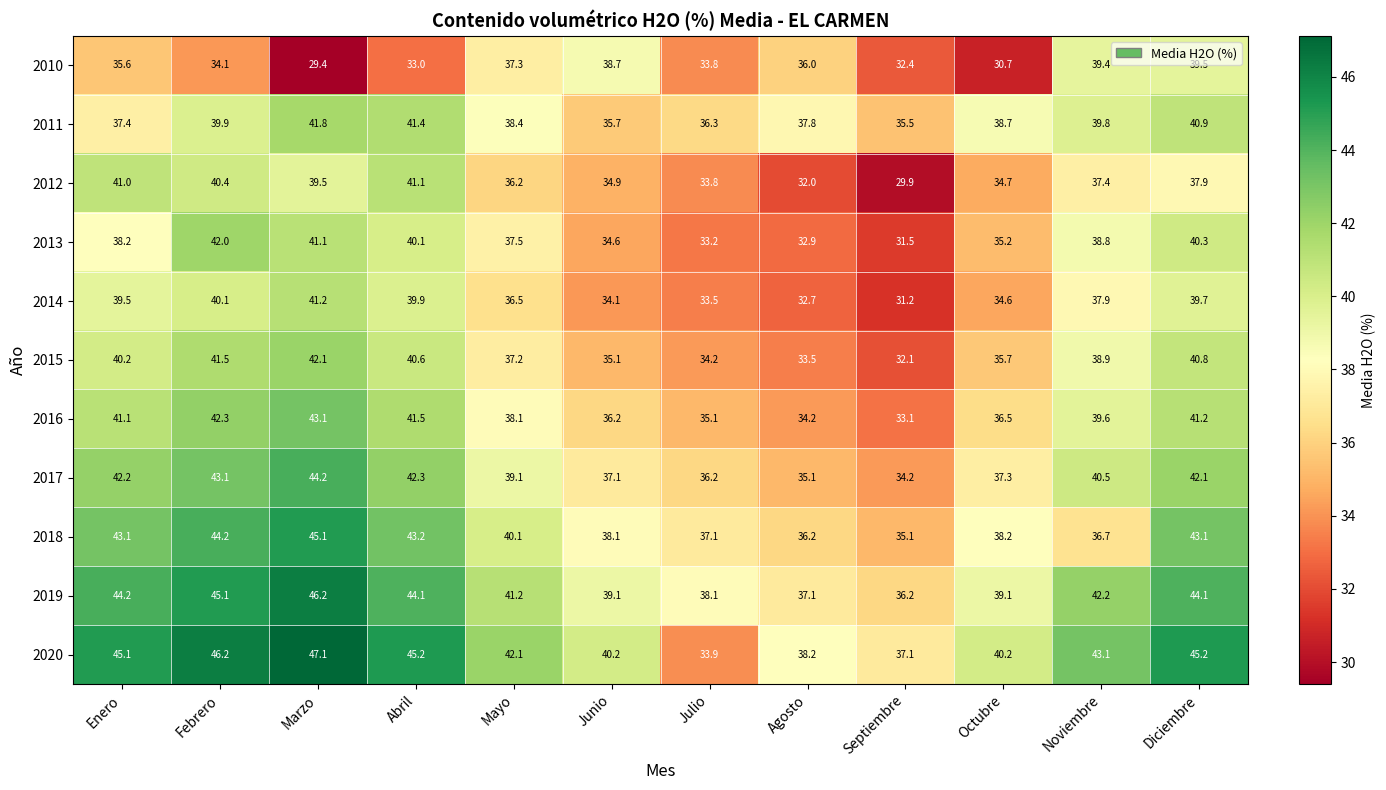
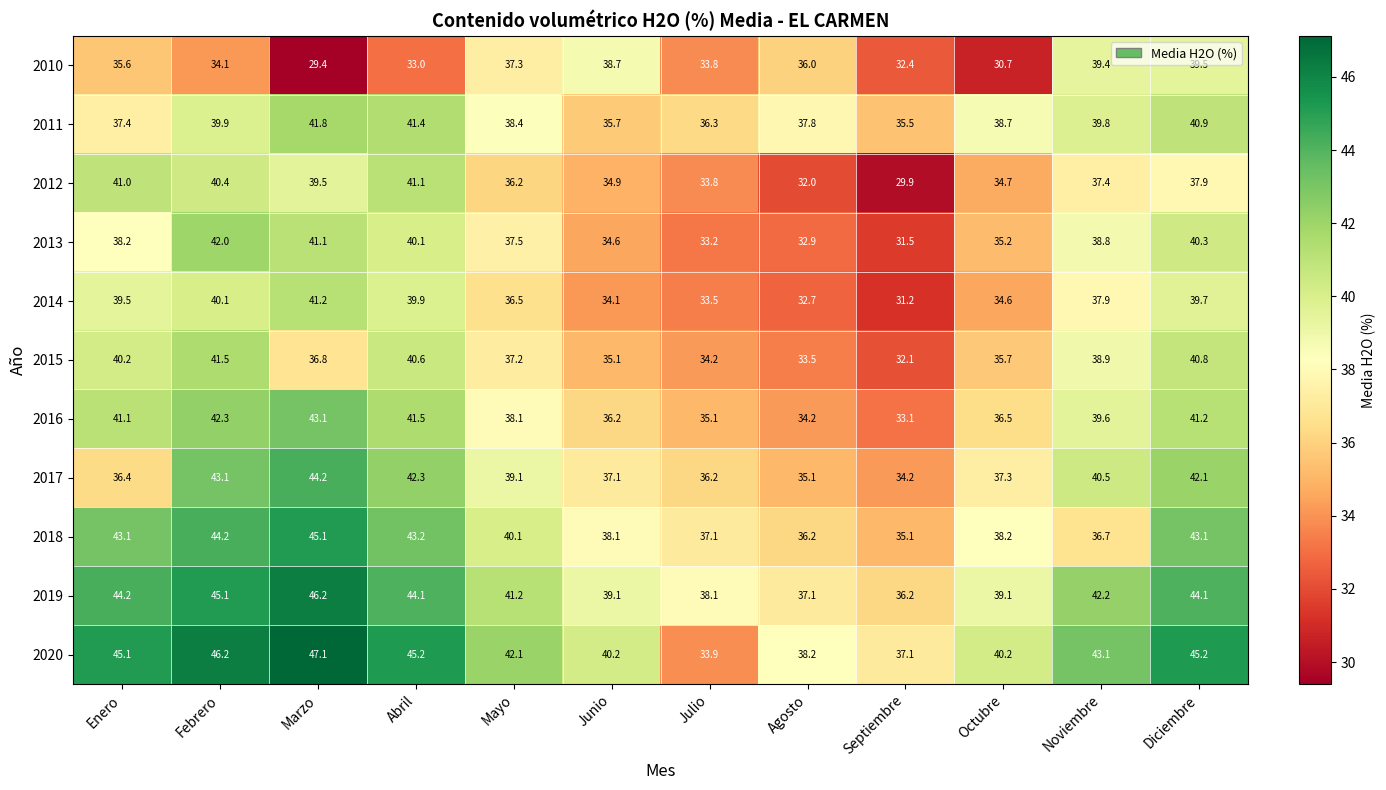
2015, Marzo: 42.1 -> 36.8
2017, Enero: 42.2 -> 36.4
